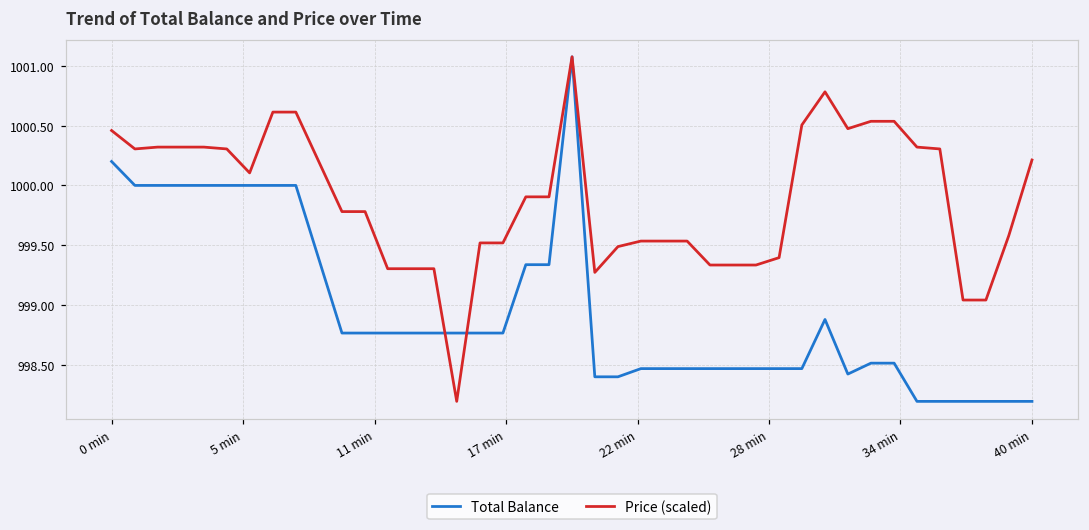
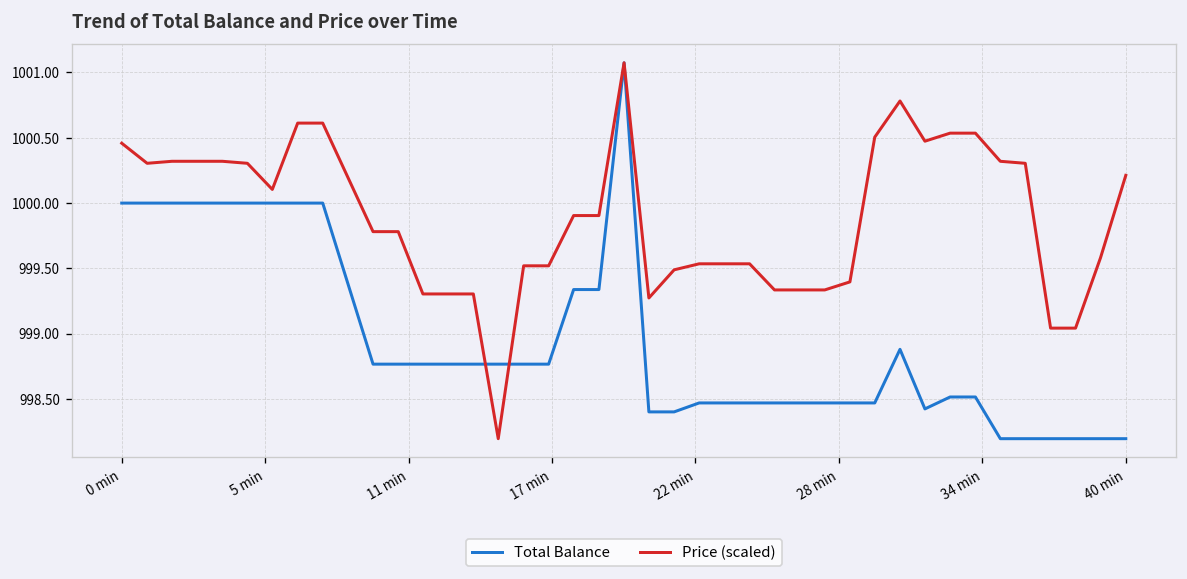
Total Balance, 0 min: 1000.2 -> 1000.0
